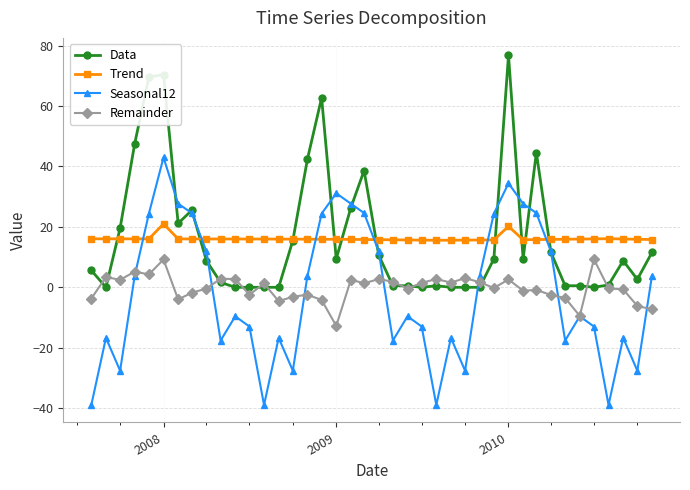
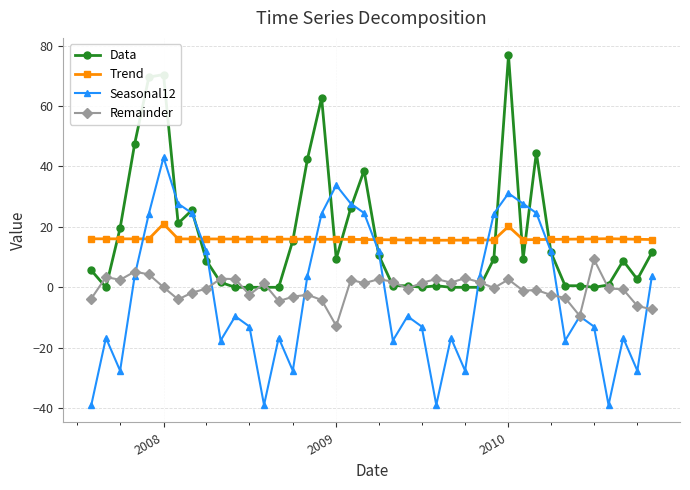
Remainder, 2008: 9 -> 0
Seasonal12, 2009: 31 -> 34
Seasonal12, 2010: 34 -> 31
